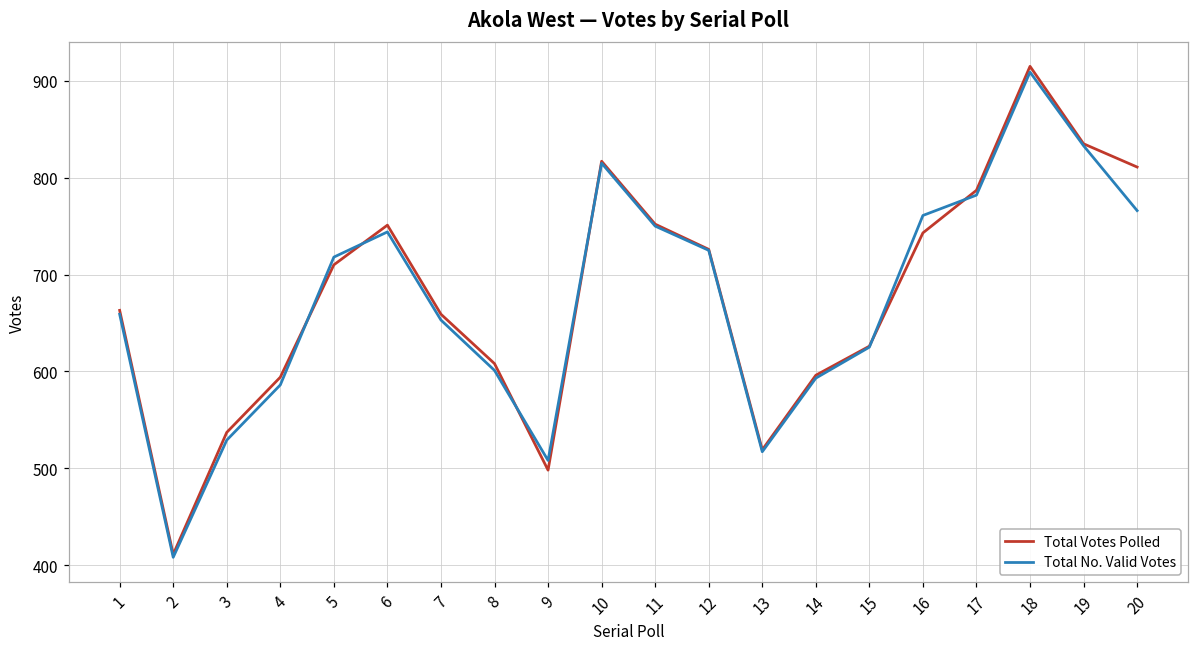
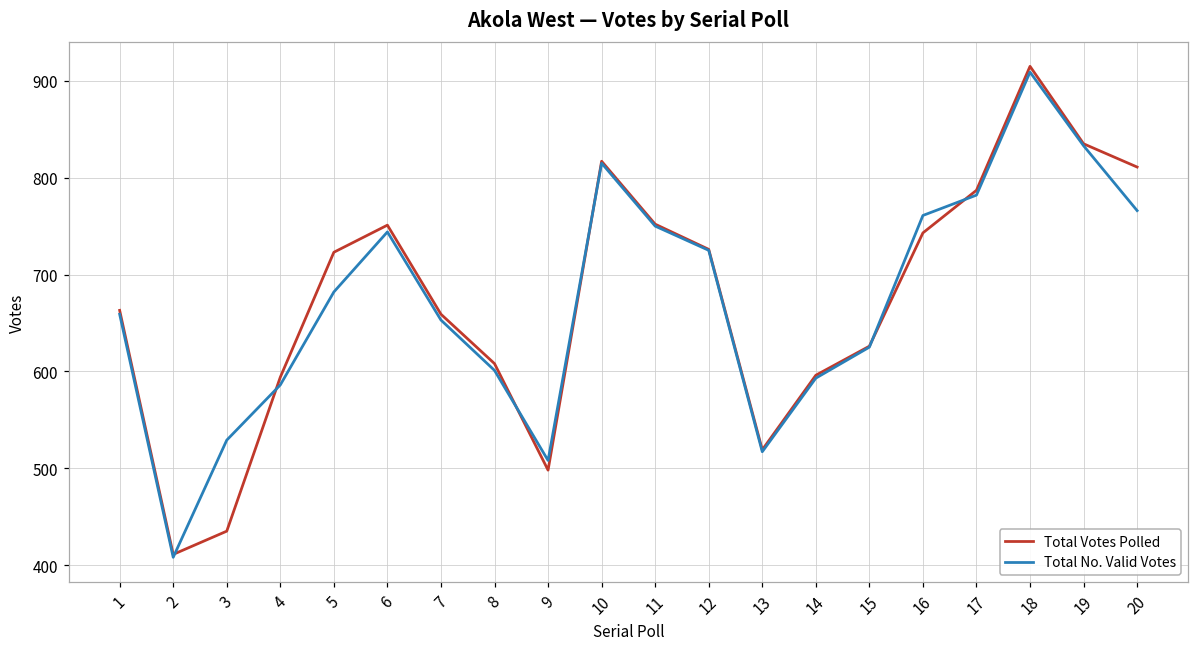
Total Votes Polled, 3: 540 -> 440
Total Votes Polled, 5: 710 -> 720
Total No. Valid Votes, 5: 720 -> 680
